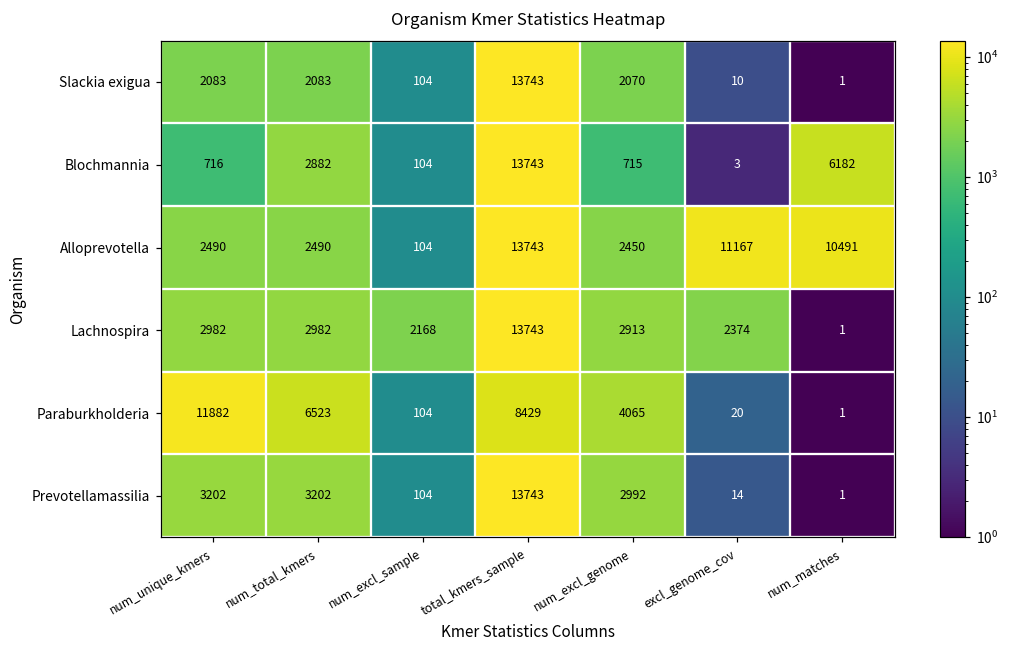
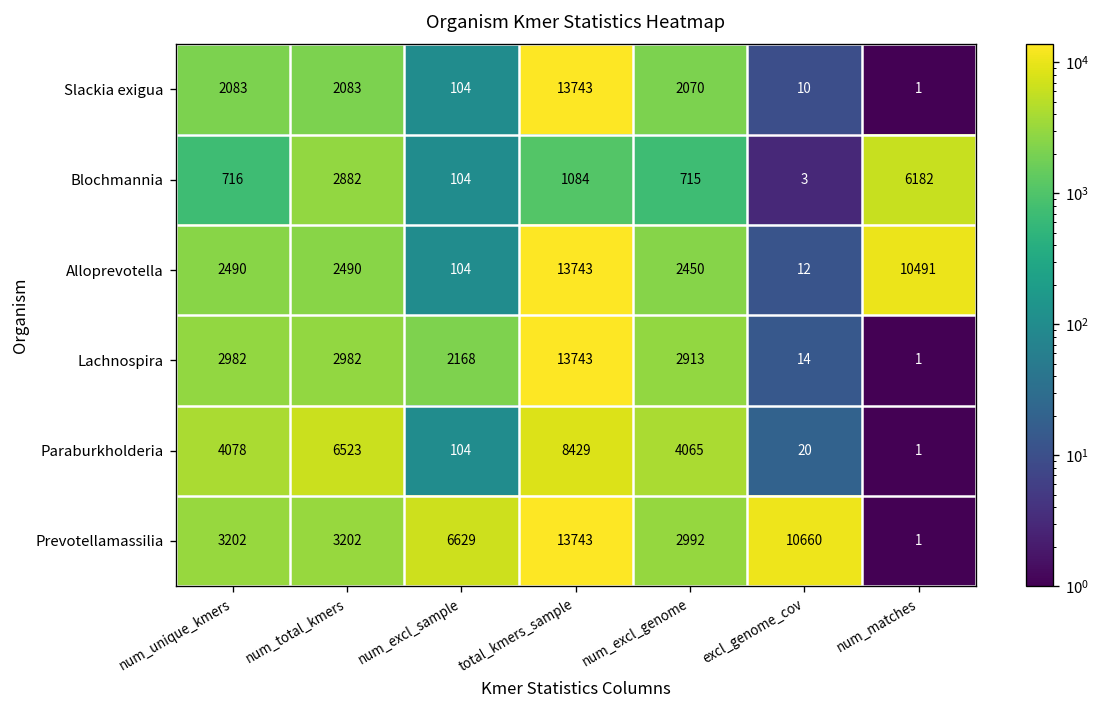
Blochmannia, total_kmers_sample: 13743 -> 1084
Alloprevotella, excl_genome_cov: 11167 -> 12
Lachnospira, excl_genome_cov: 2374 -> 14
Paraburkholderia, num_unique_kmers: 11882 -> 4078
Prevotellamassilia, num_excl_sample: 104 -> 6629
Prevotellamassilia, excl_genome_cov: 14 -> 10660
